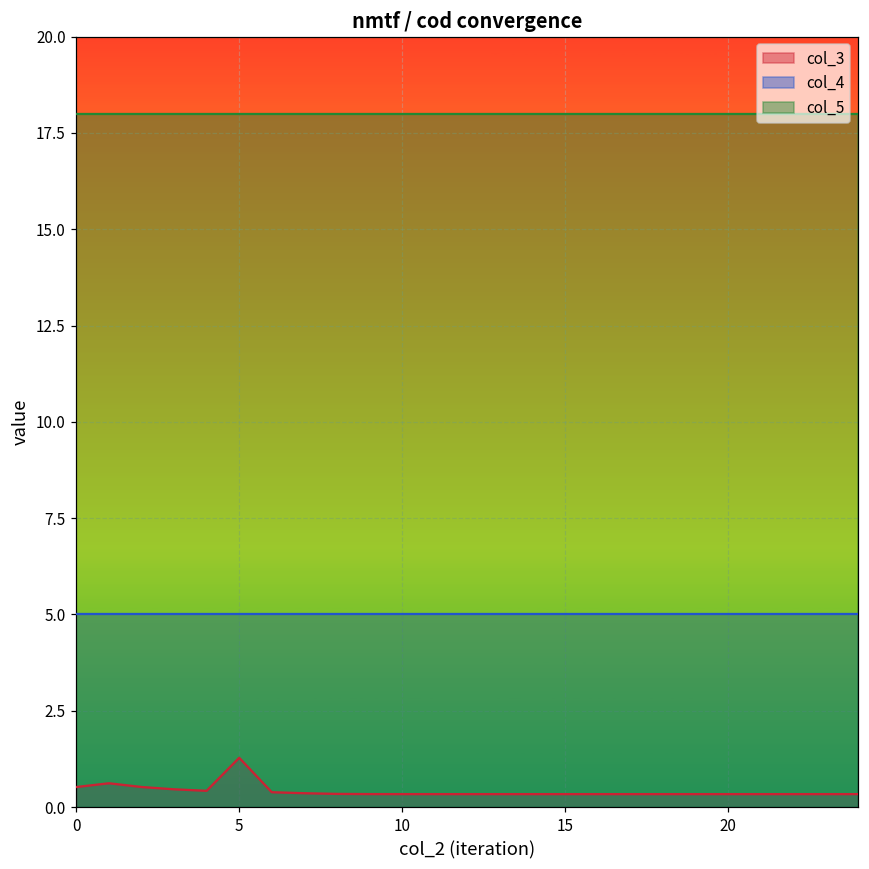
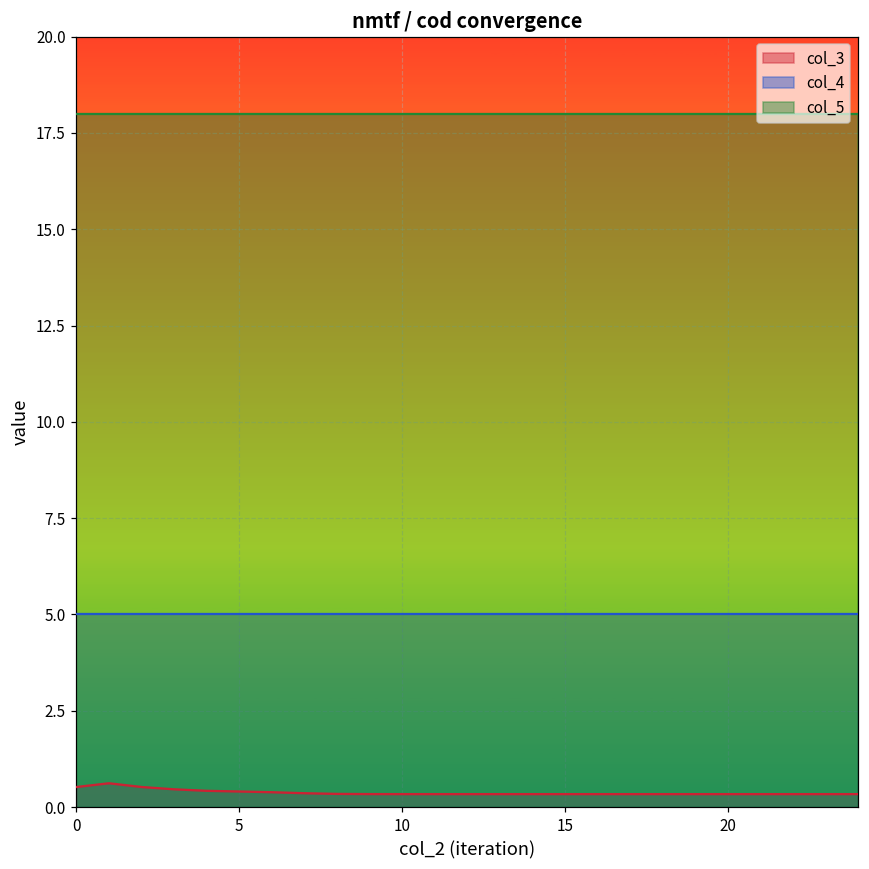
col_3, 5: 1.3 -> 0.4
